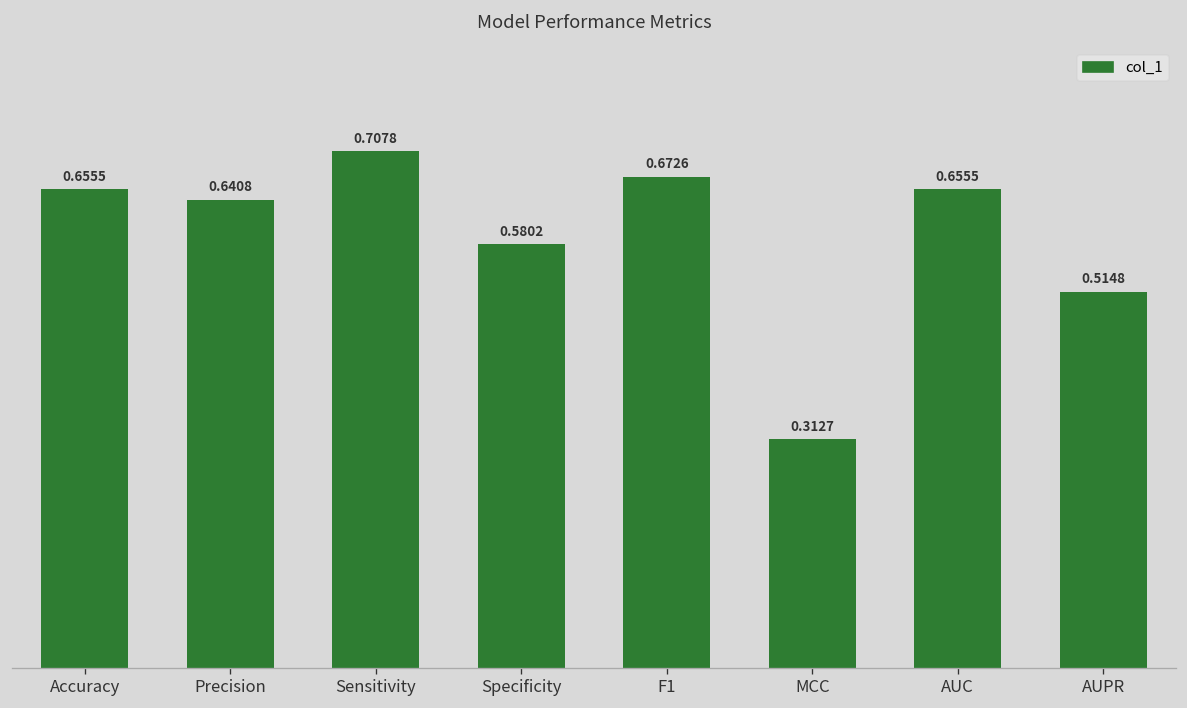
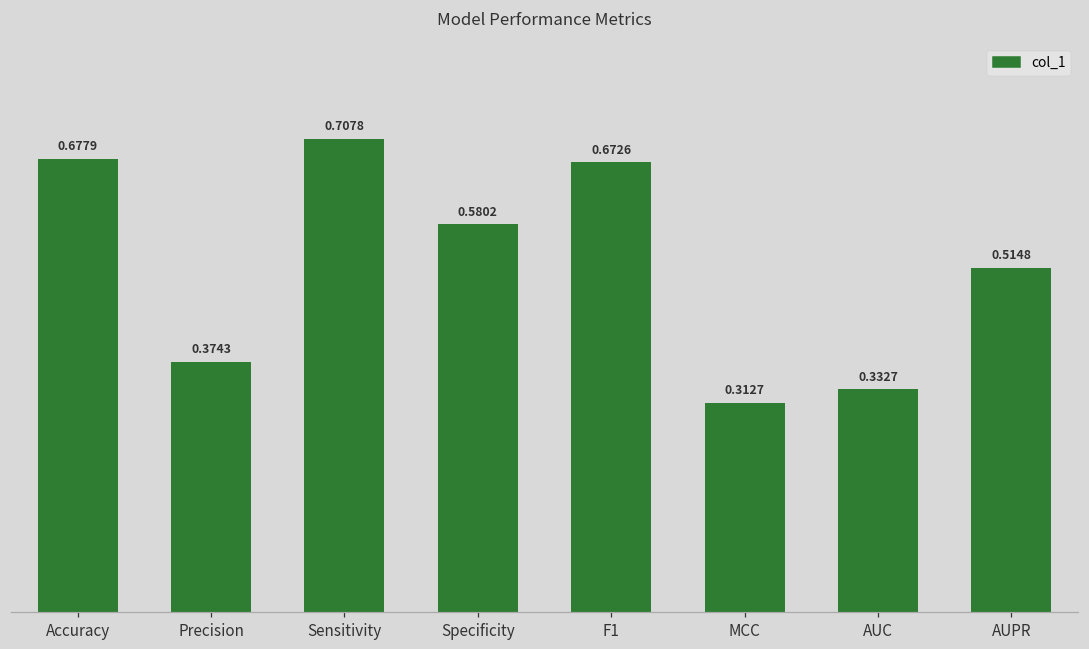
Accuracy: 0.6555 -> 0.6779
Precision: 0.6408 -> 0.3743
AUC: 0.6555 -> 0.3327
